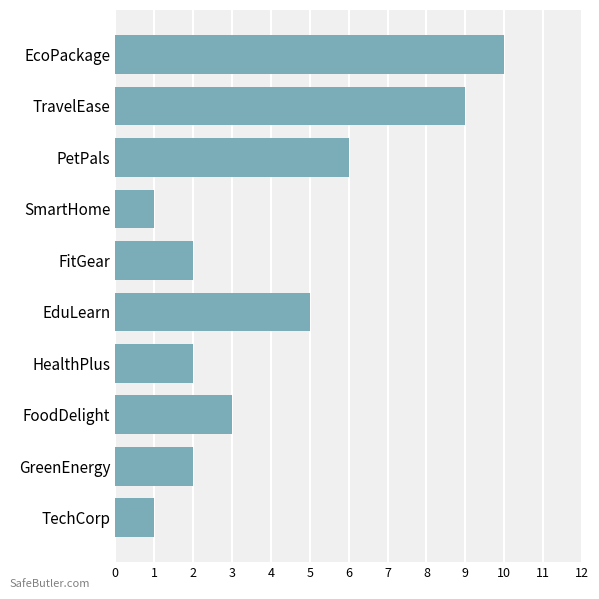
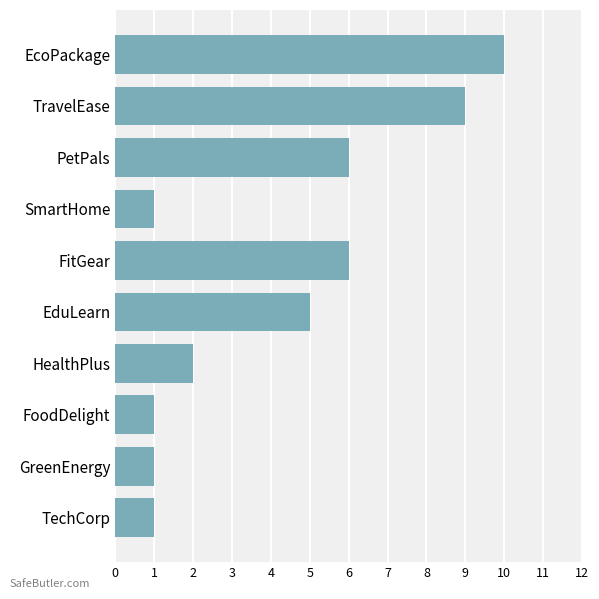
FitGear: 2 -> 6
FoodDelight: 3 -> 1
GreenEnergy: 2 -> 1
